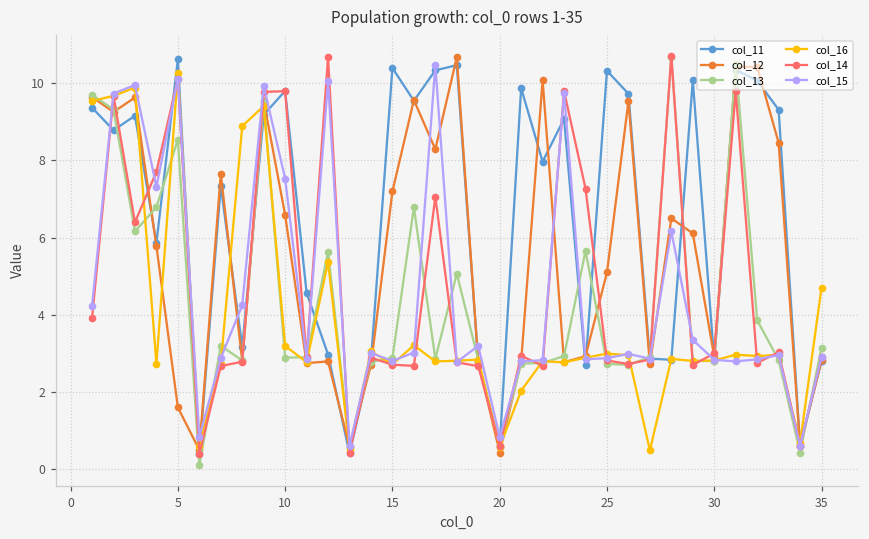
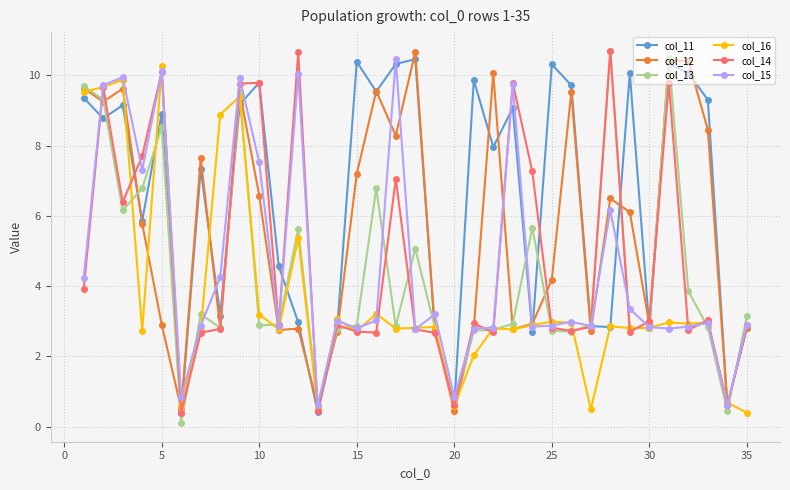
col_11, 5: 10.6 -> 8.9
col_12, 5: 1.6 -> 2.9
col_12, 25: 5.1 -> 4.2
col_16, 35: 4.7 -> 0.4
